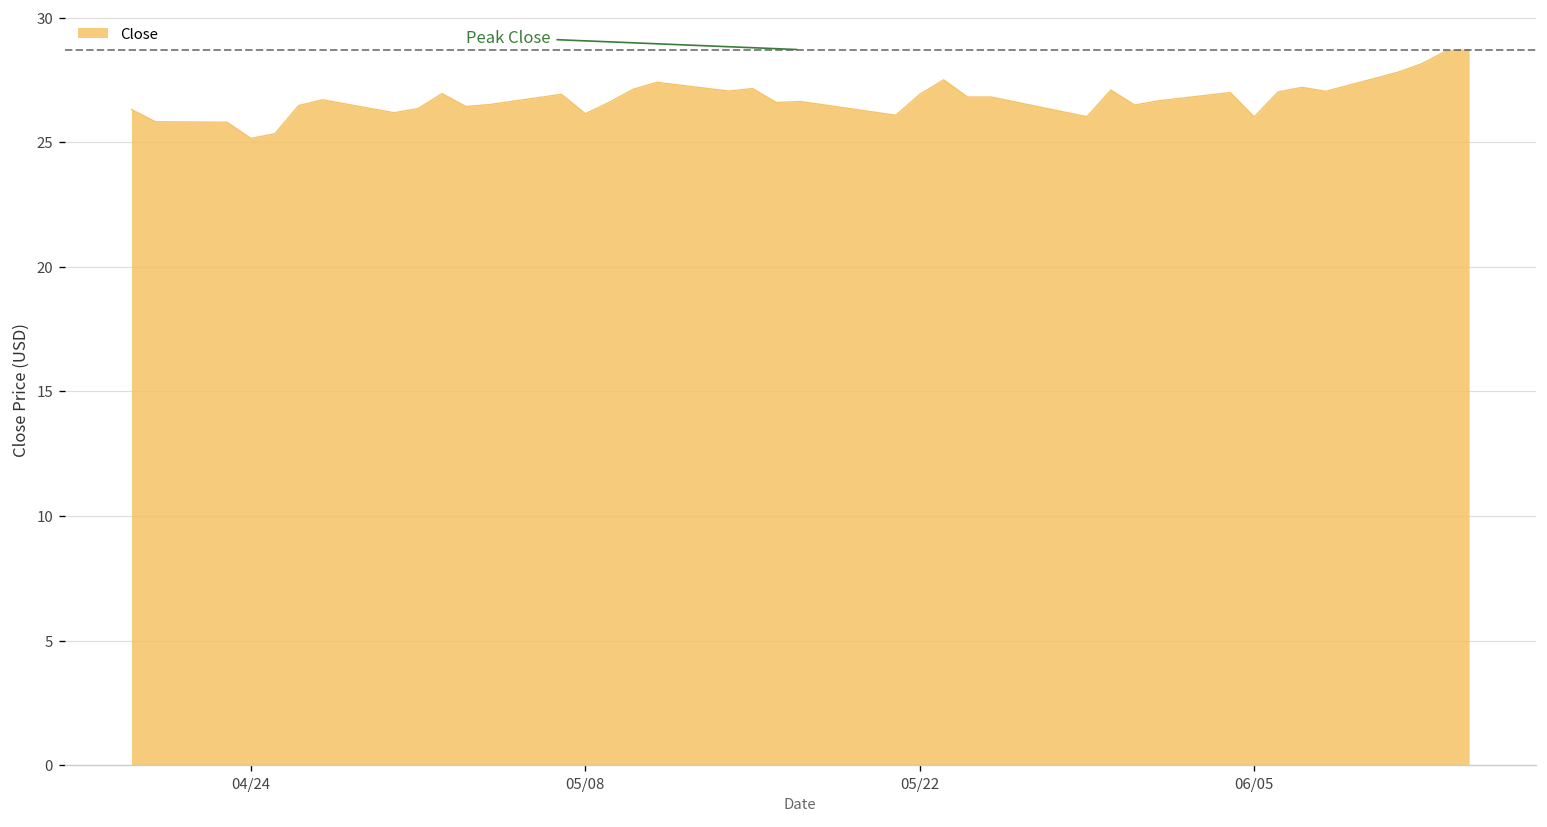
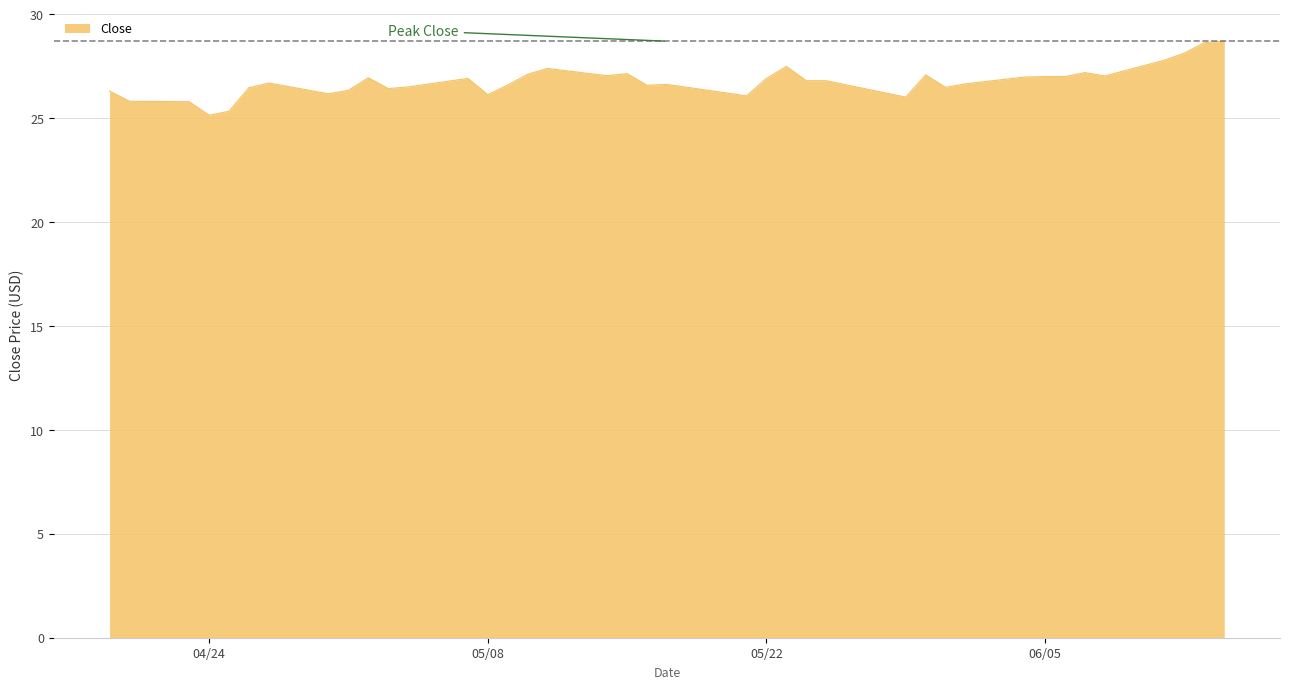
06/05: 26.0 -> 27.0
